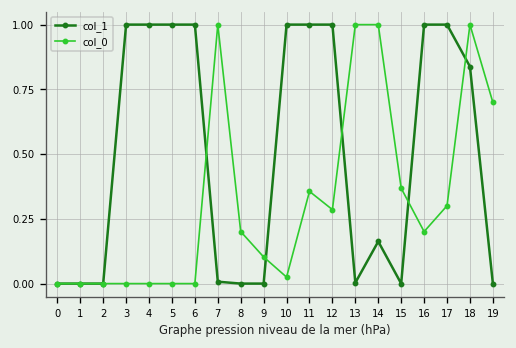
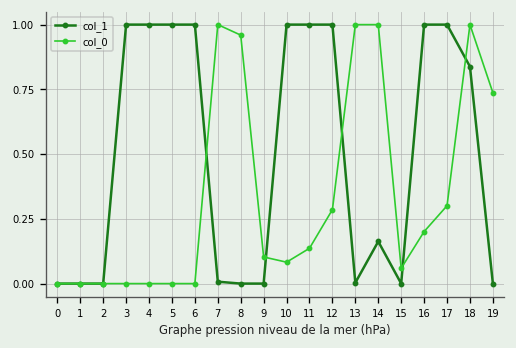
col_0, 8: 0.20 -> 0.96
col_0, 10: 0.03 -> 0.08
col_0, 11: 0.36 -> 0.14
col_0, 15: 0.37 -> 0.06
col_0, 19: 0.70 -> 0.74
